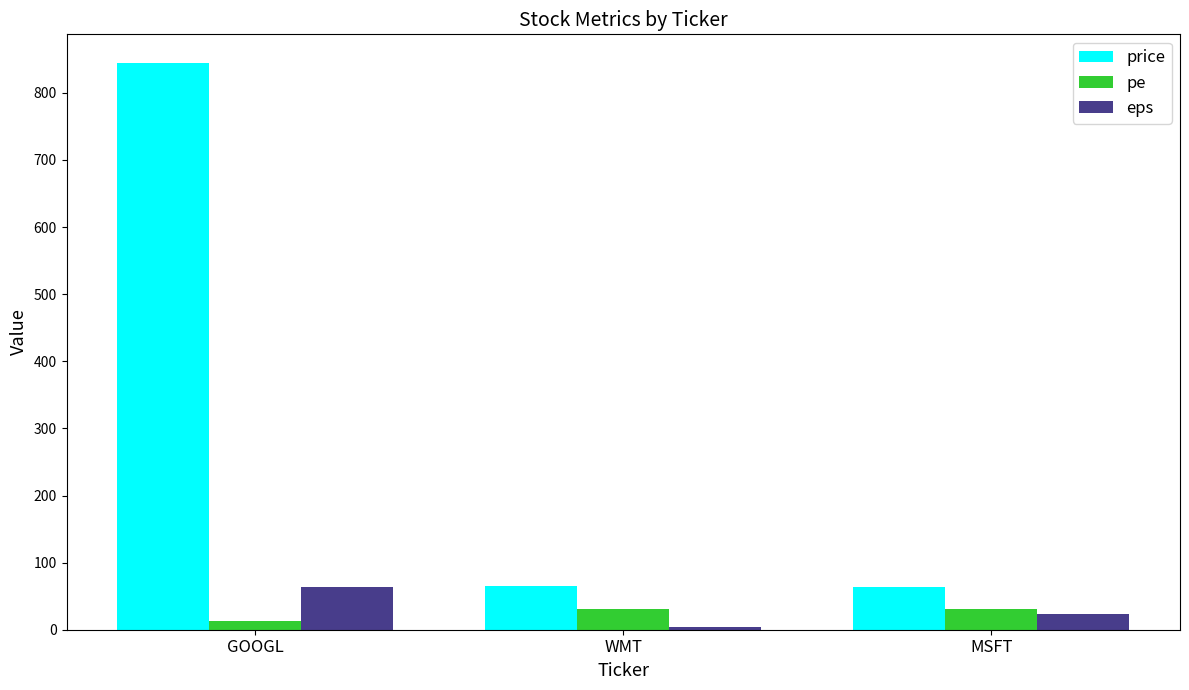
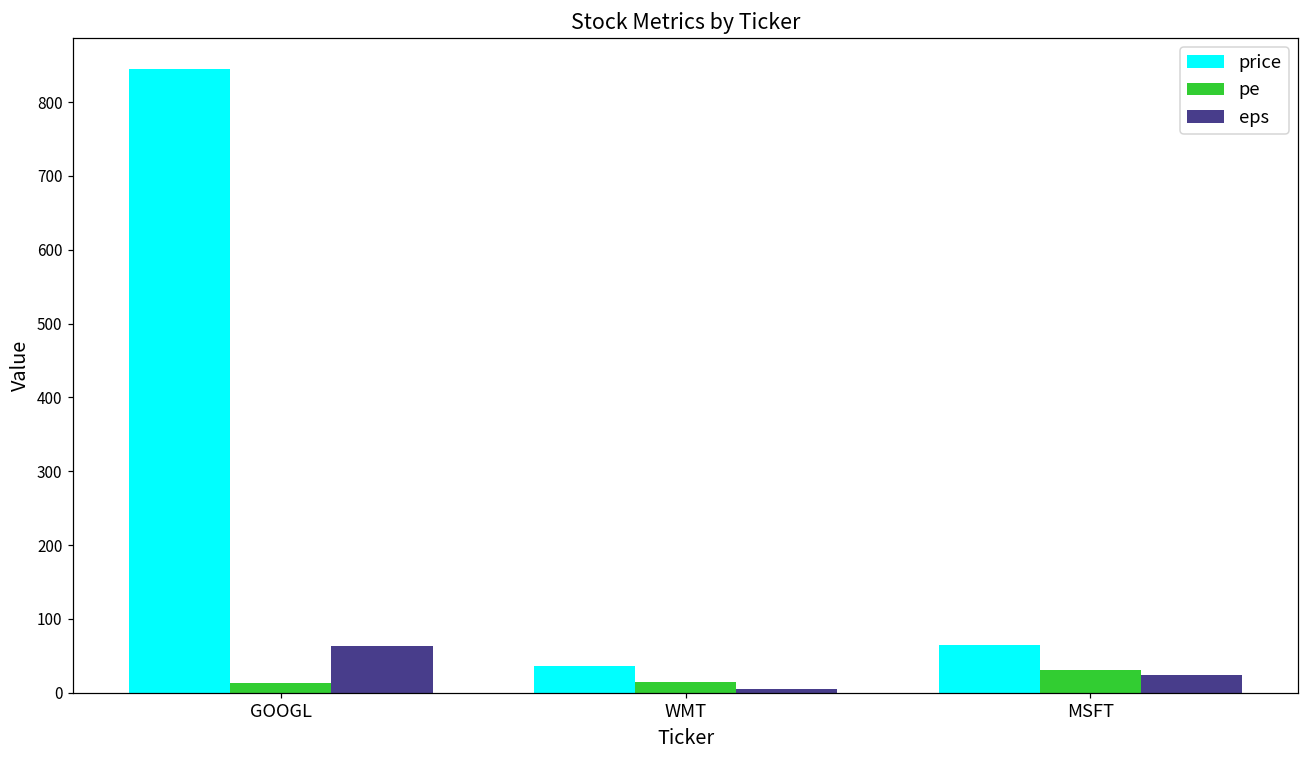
price, WMT: 70 -> 40
pe, WMT: 30 -> 10
